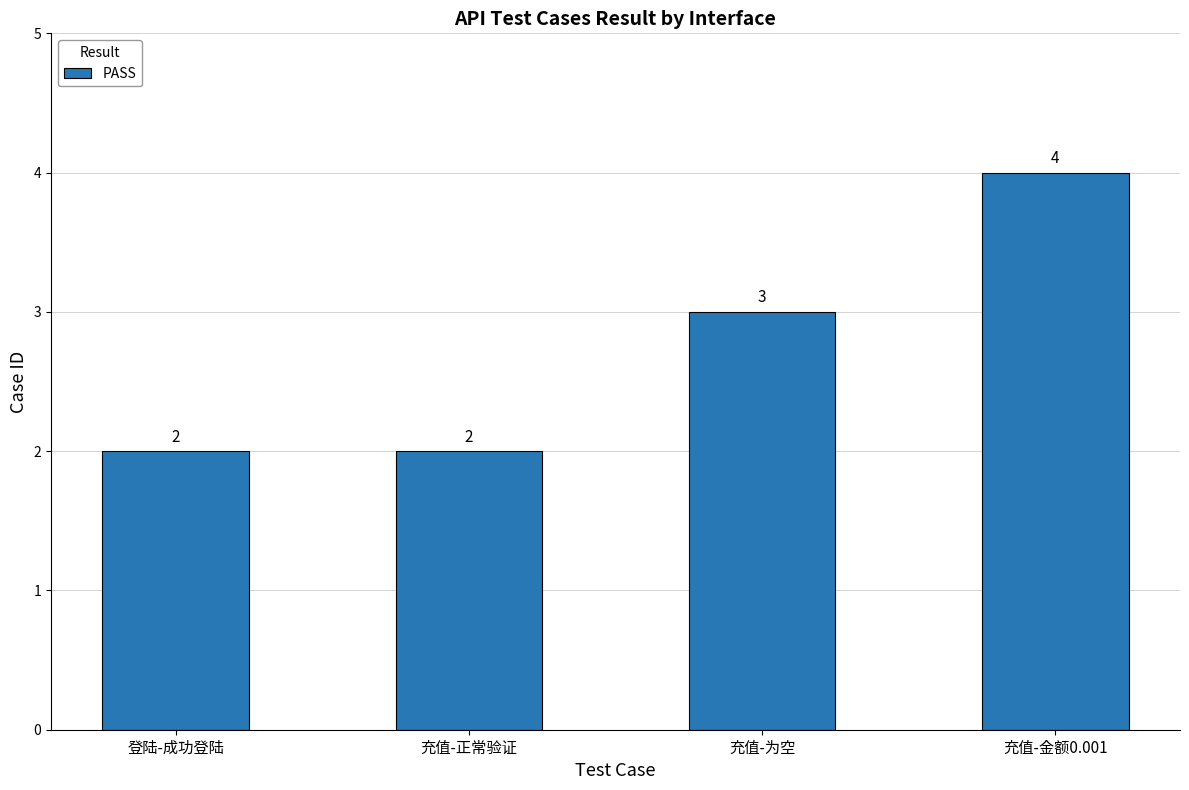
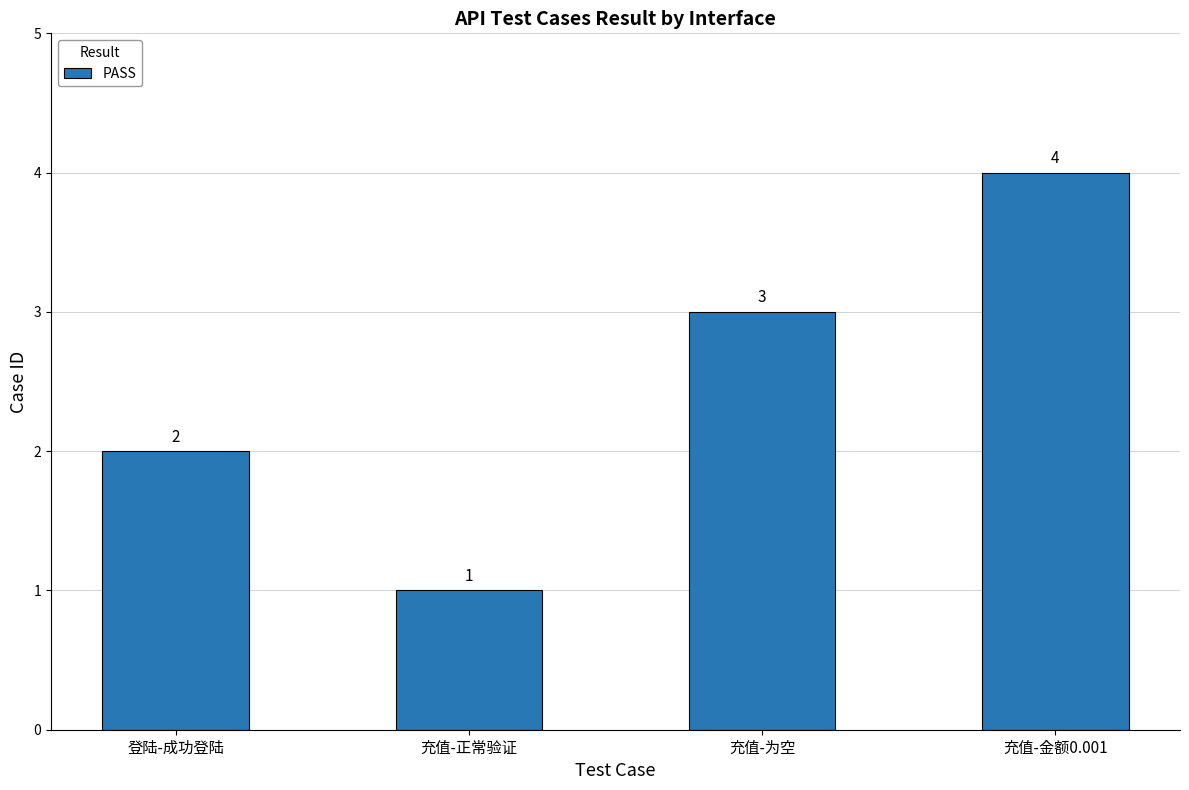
充值-正常验证: 2 -> 1
